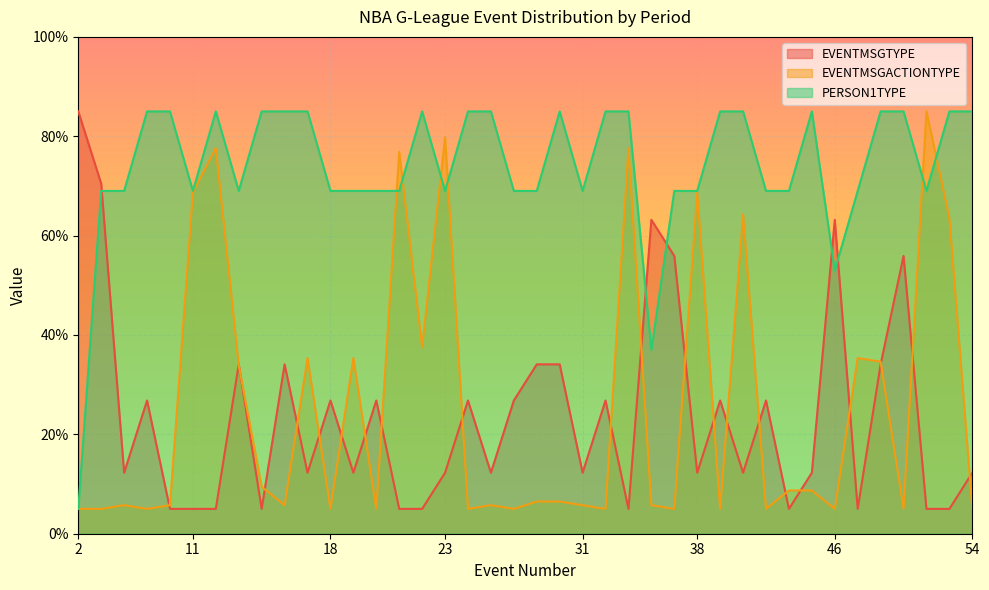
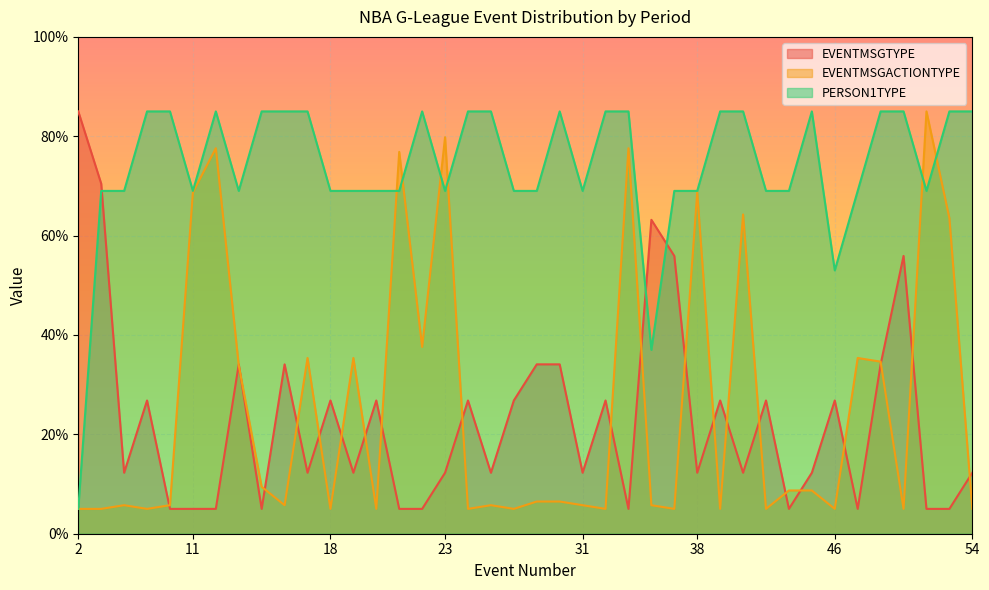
EVENTMSGTYPE, 46: 63% -> 27%
